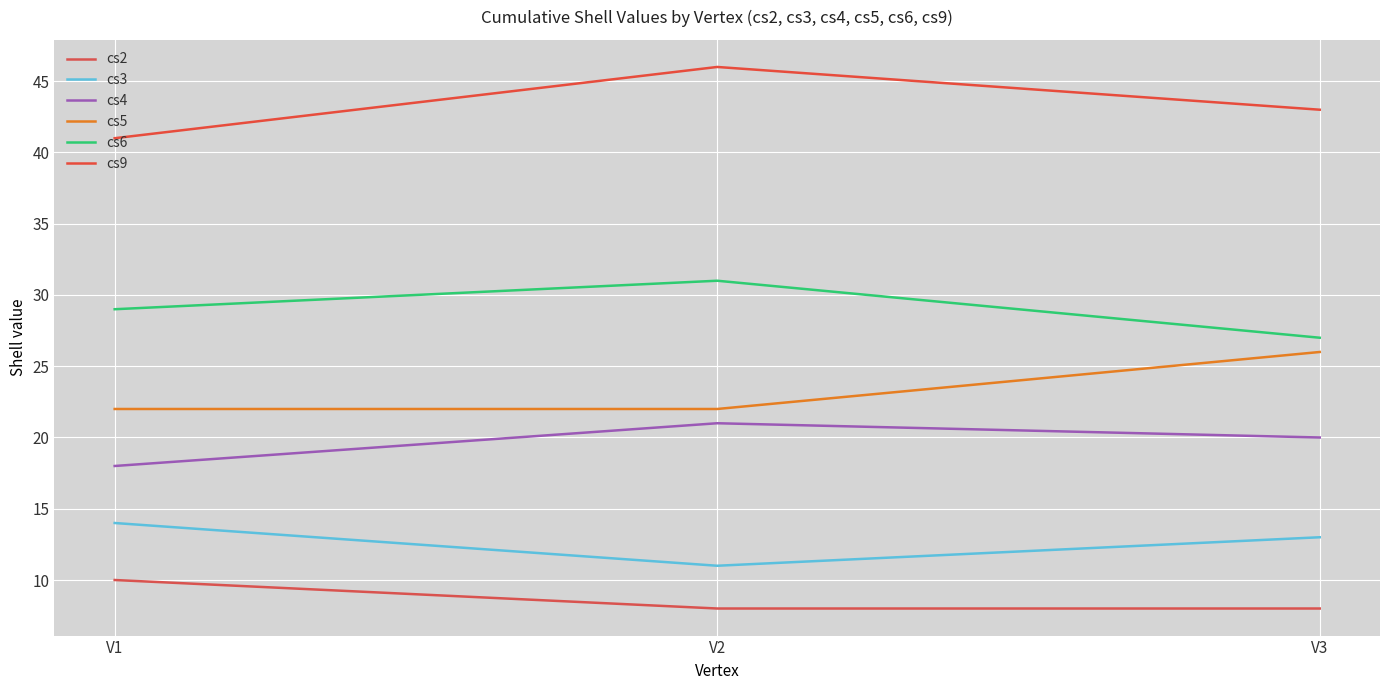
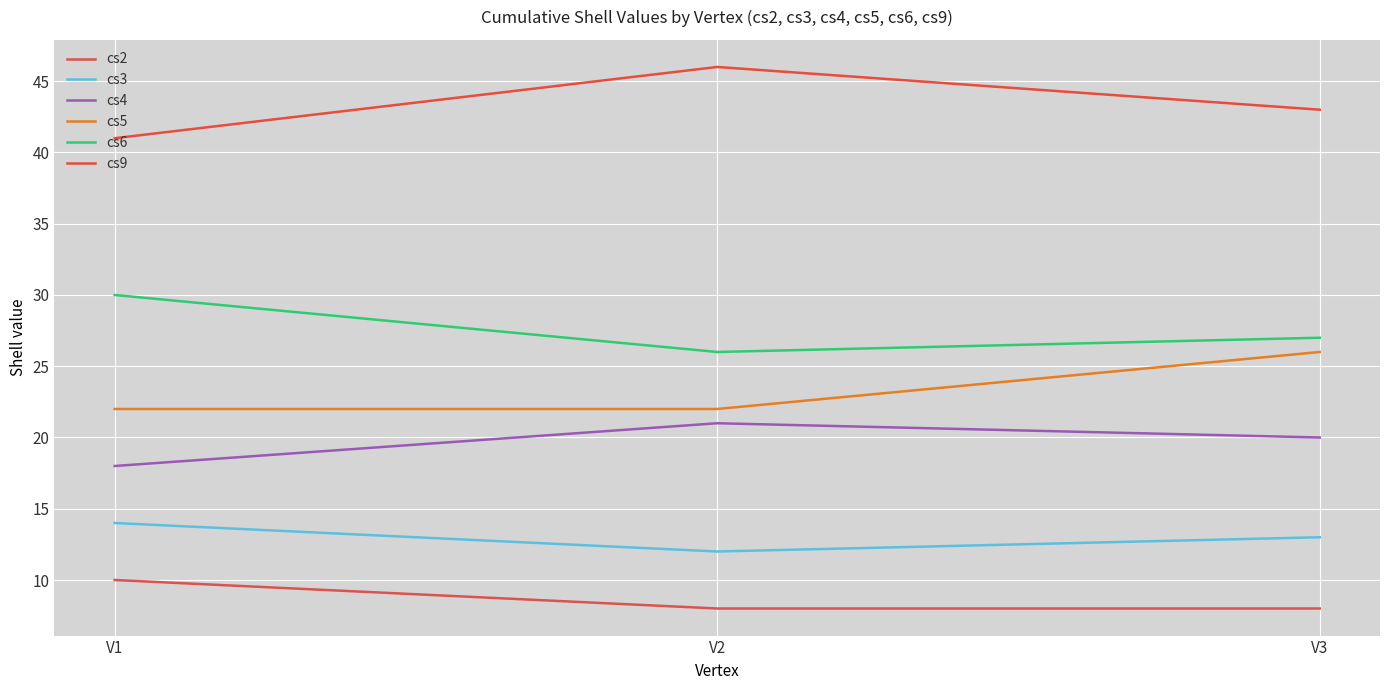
cs6, V1: 29 -> 30
cs3, V2: 11 -> 12
cs6, V2: 31 -> 26
